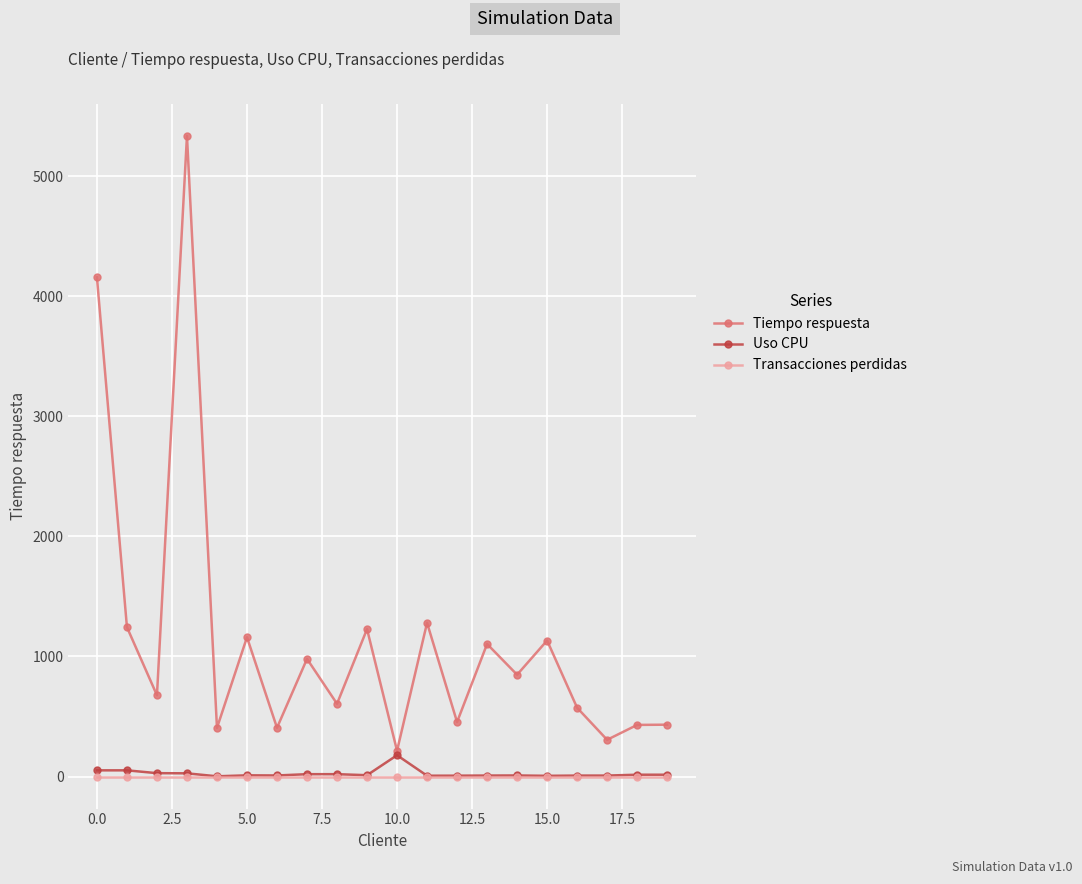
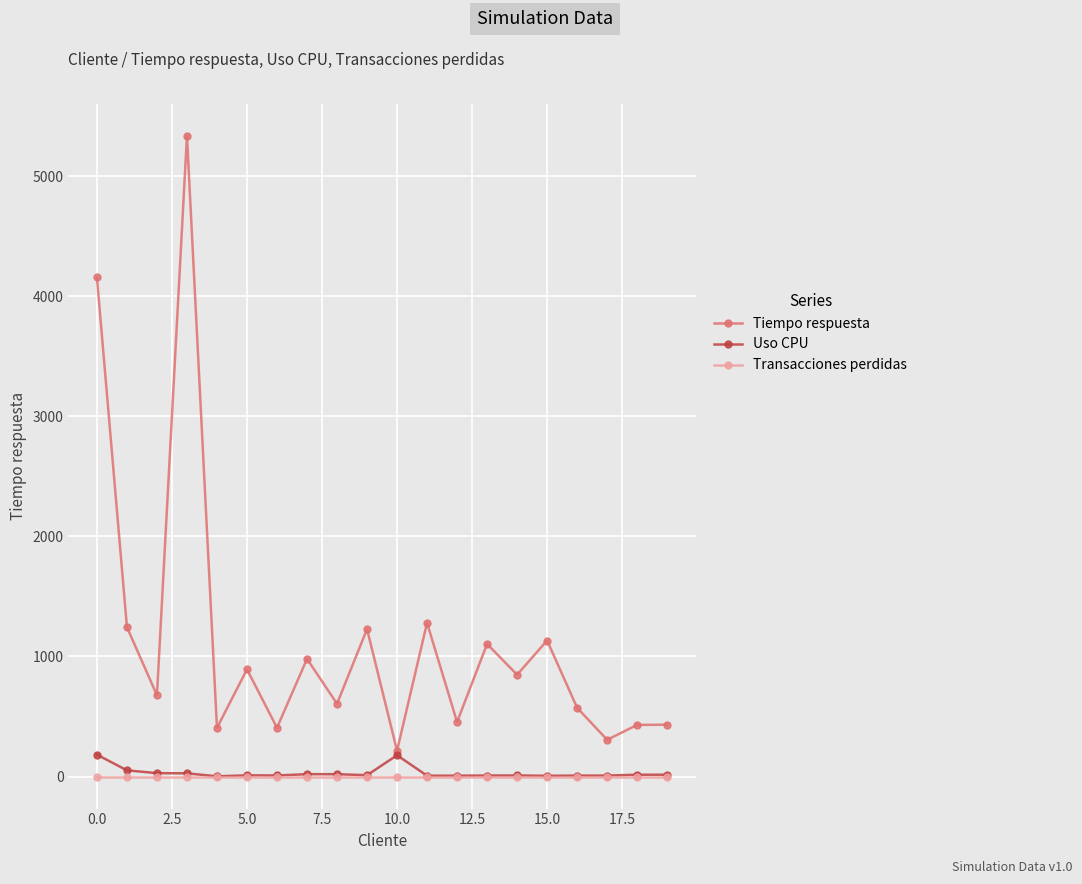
Uso CPU, 0.0: 50 -> 180
Tiempo respuesta, 5.0: 1160 -> 890
